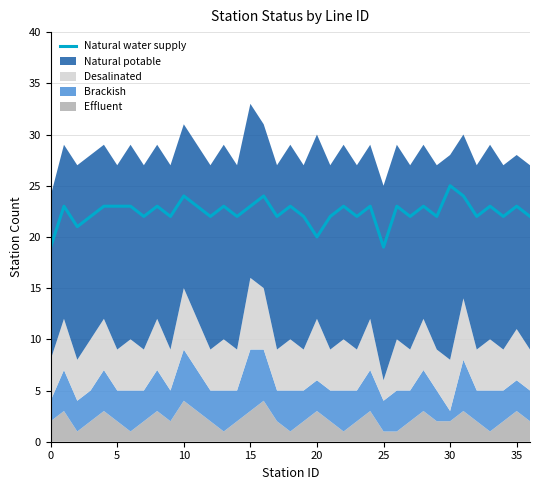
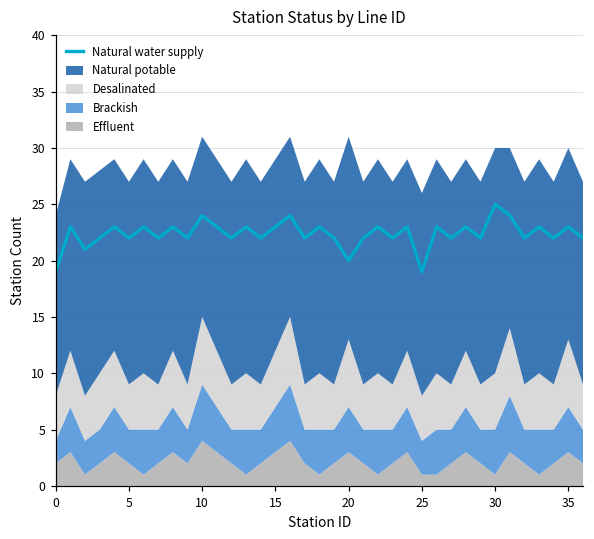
Natural water supply, 5: 23 -> 22
Brackish, 15: 6 -> 4
Desalinated, 15: 7 -> 5
Brackish, 20: 3 -> 4
Desalinated, 25: 2 -> 4
Natural potable, 25: 19 -> 18
Effluent, 30: 2 -> 1
Brackish, 30: 1 -> 4
Brackish, 35: 3 -> 4
Desalinated, 35: 5 -> 6
